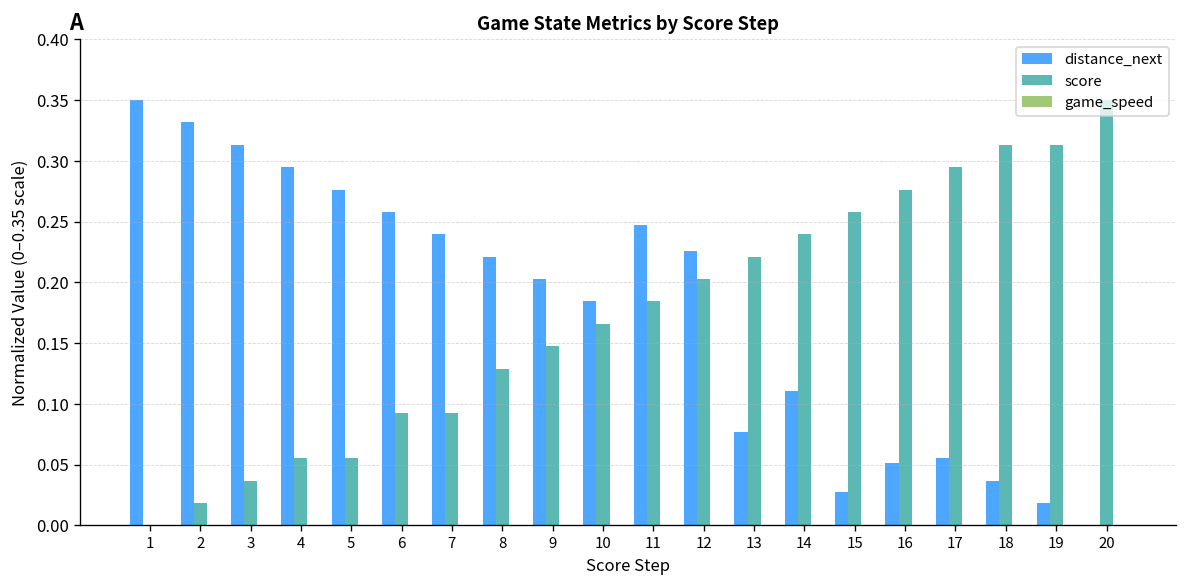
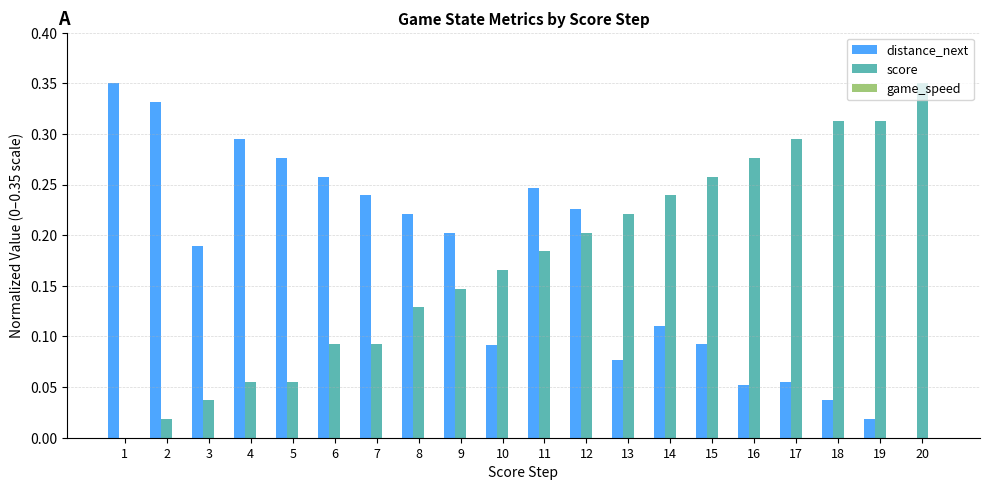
distance_next, 3: 0.313 -> 0.190
distance_next, 10: 0.184 -> 0.091
distance_next, 15: 0.028 -> 0.092
